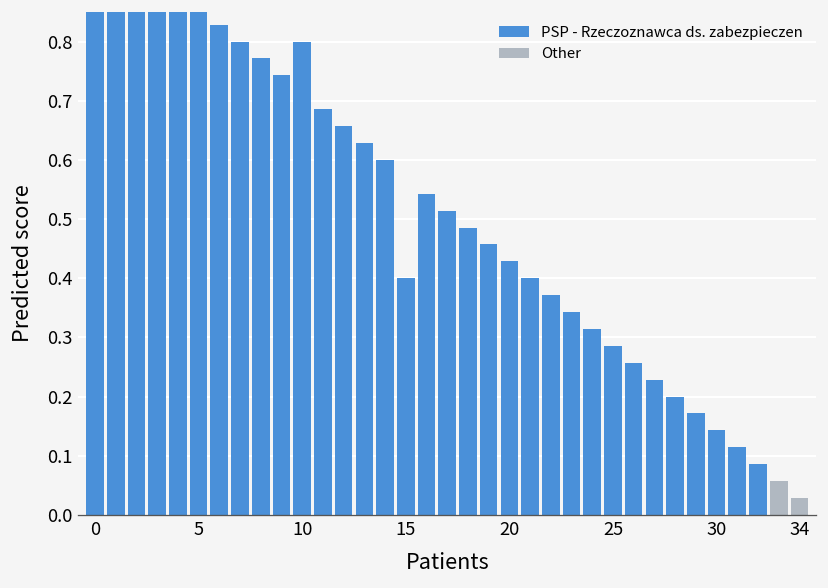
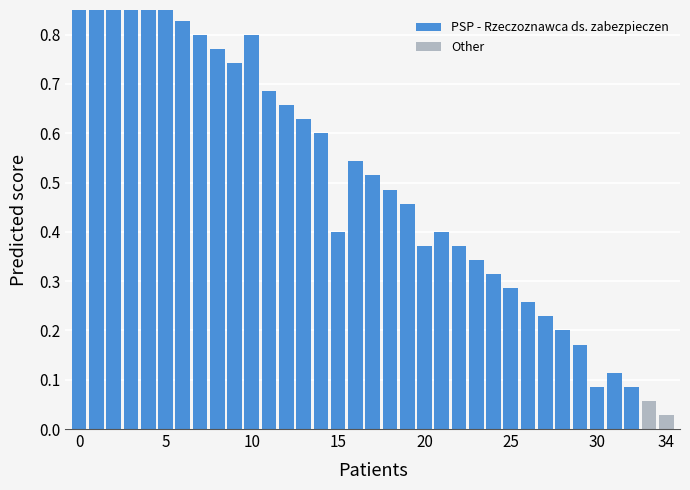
PSP - Rzeczoznawca ds. zabezpieczen, 20: 0.43 -> 0.37
PSP - Rzeczoznawca ds. zabezpieczen, 30: 0.14 -> 0.09
